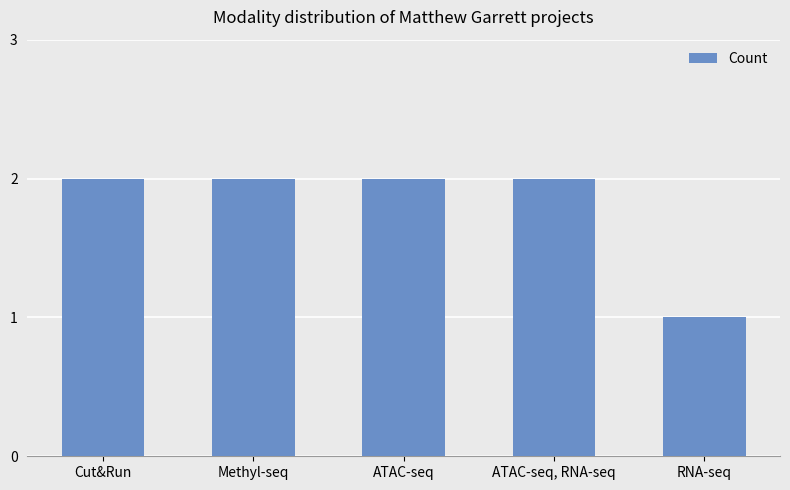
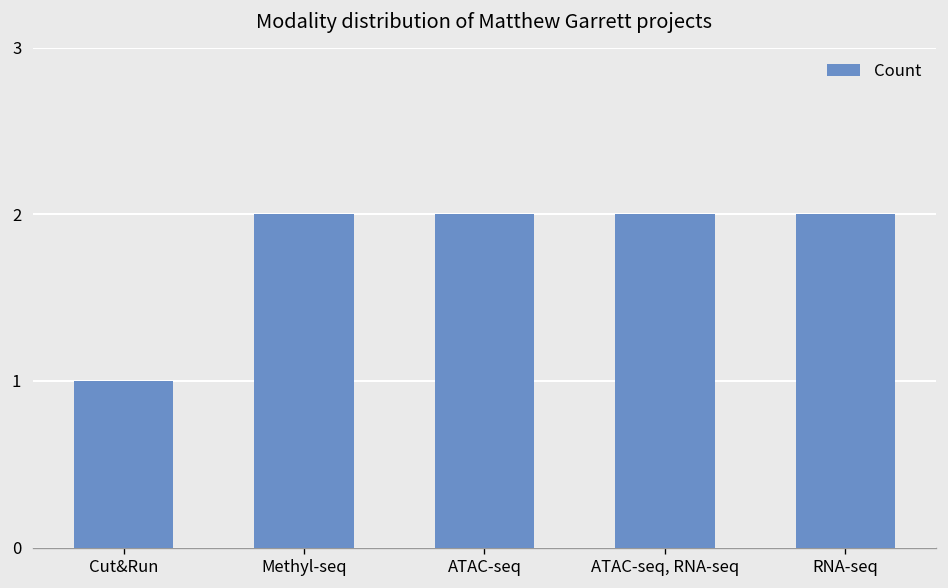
Cut&Run: 2 -> 1
RNA-seq: 1 -> 2
